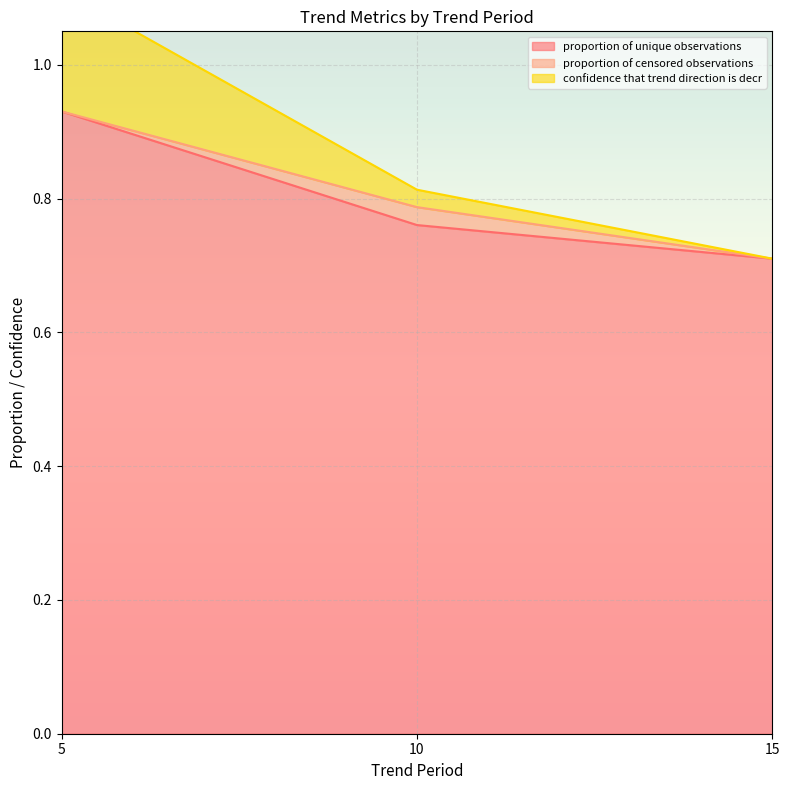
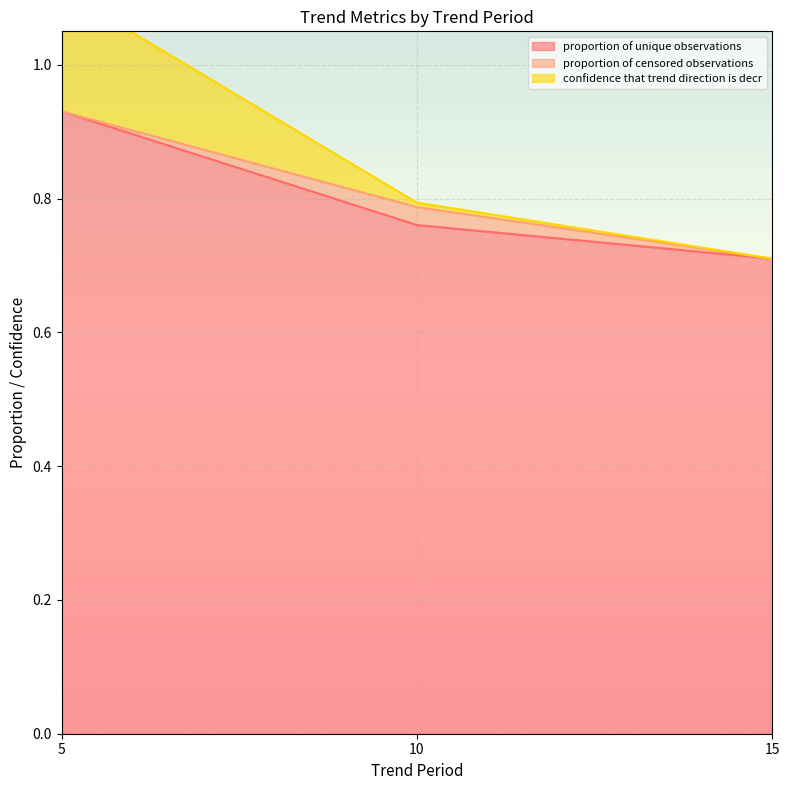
confidence that trend direction is decr, 10: 0.03 -> 0.01
